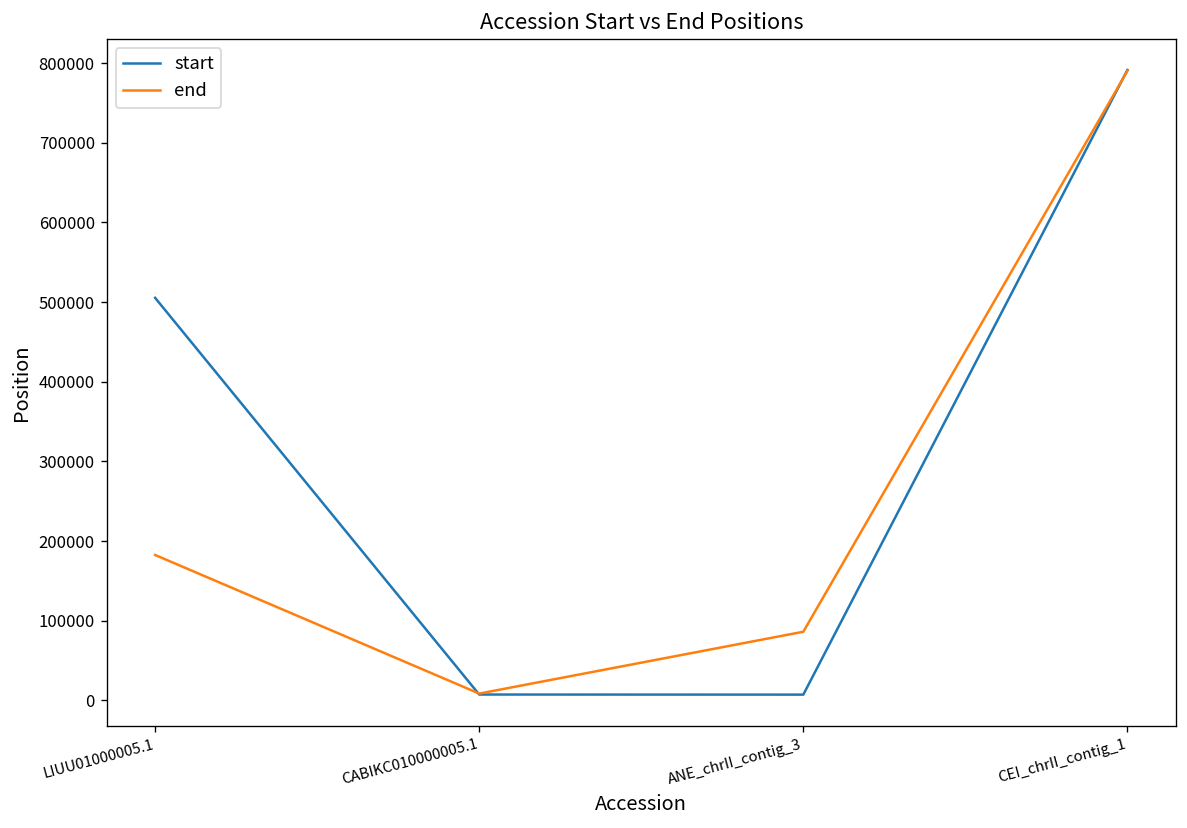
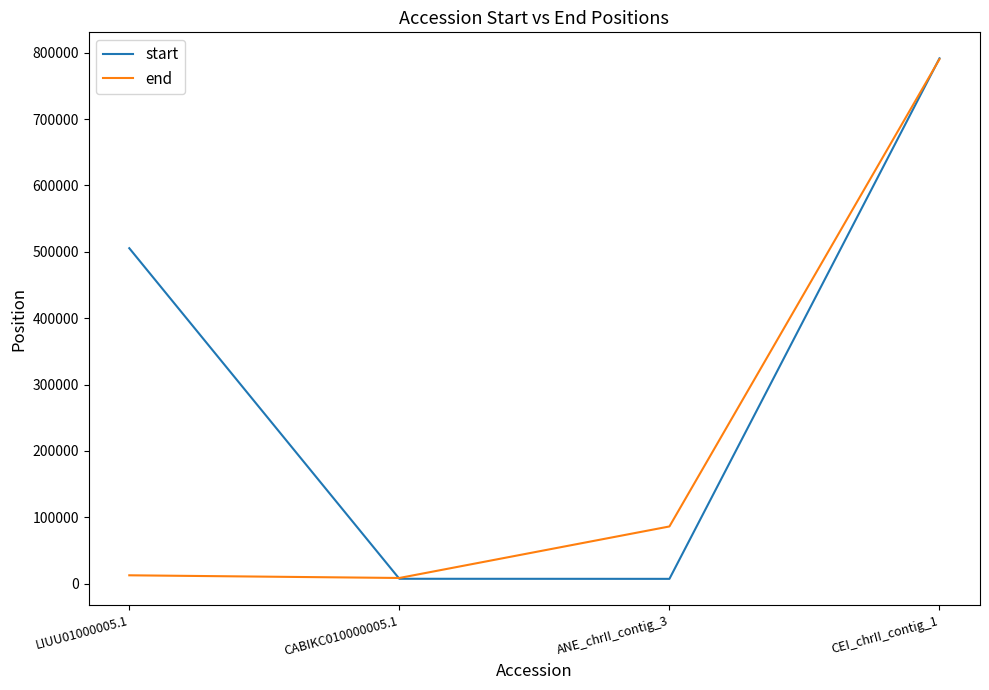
end, LIUU01000005.1: 180000 -> 10000
